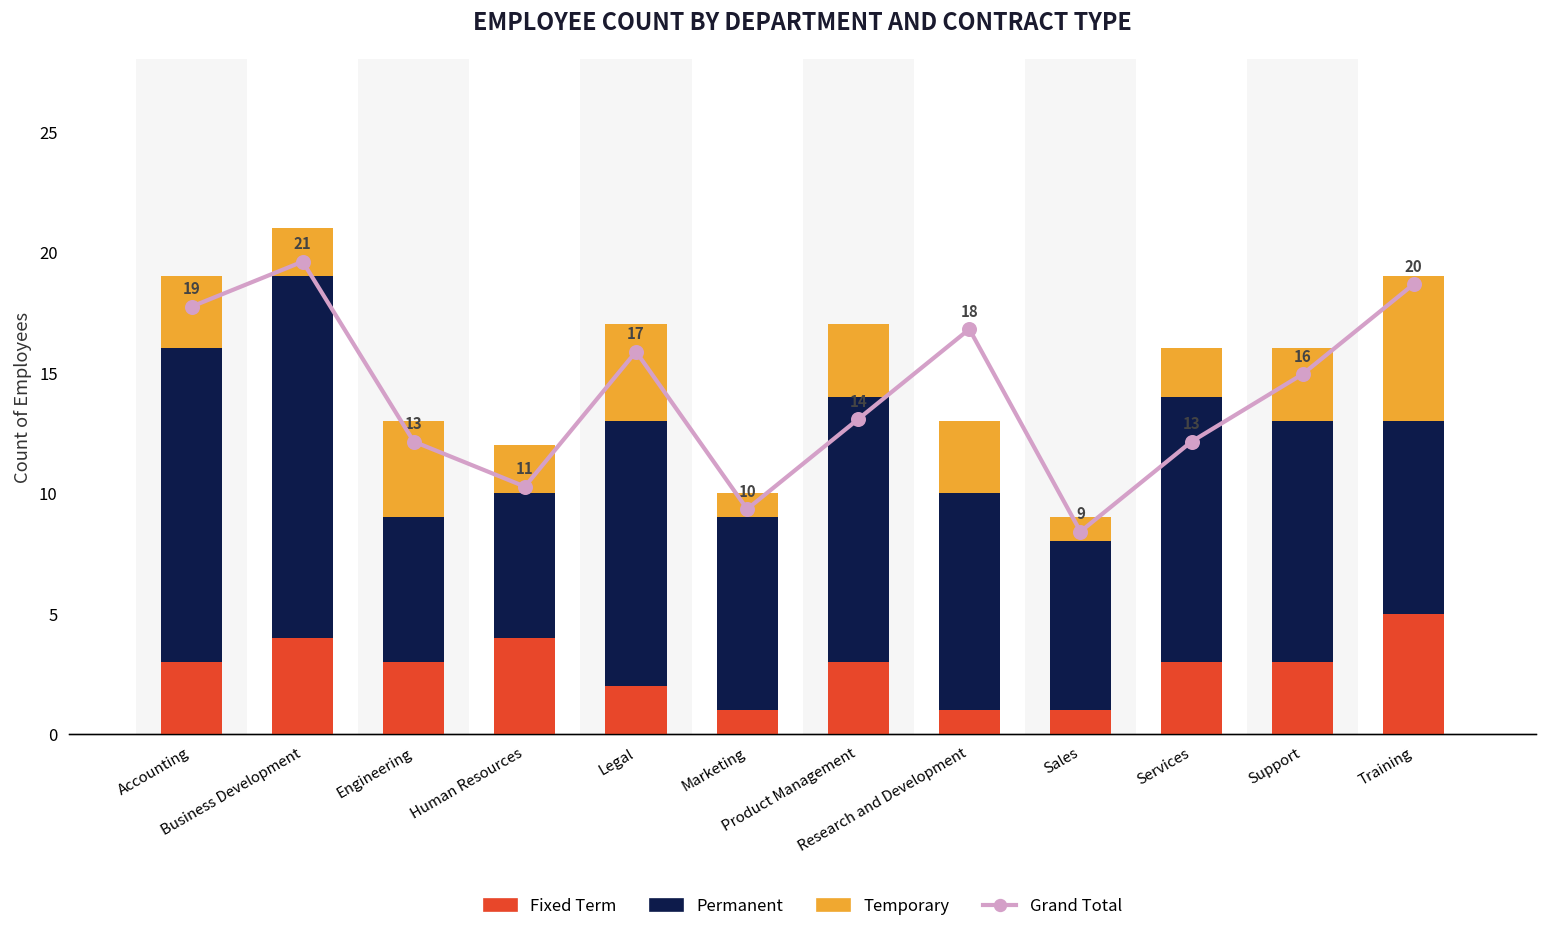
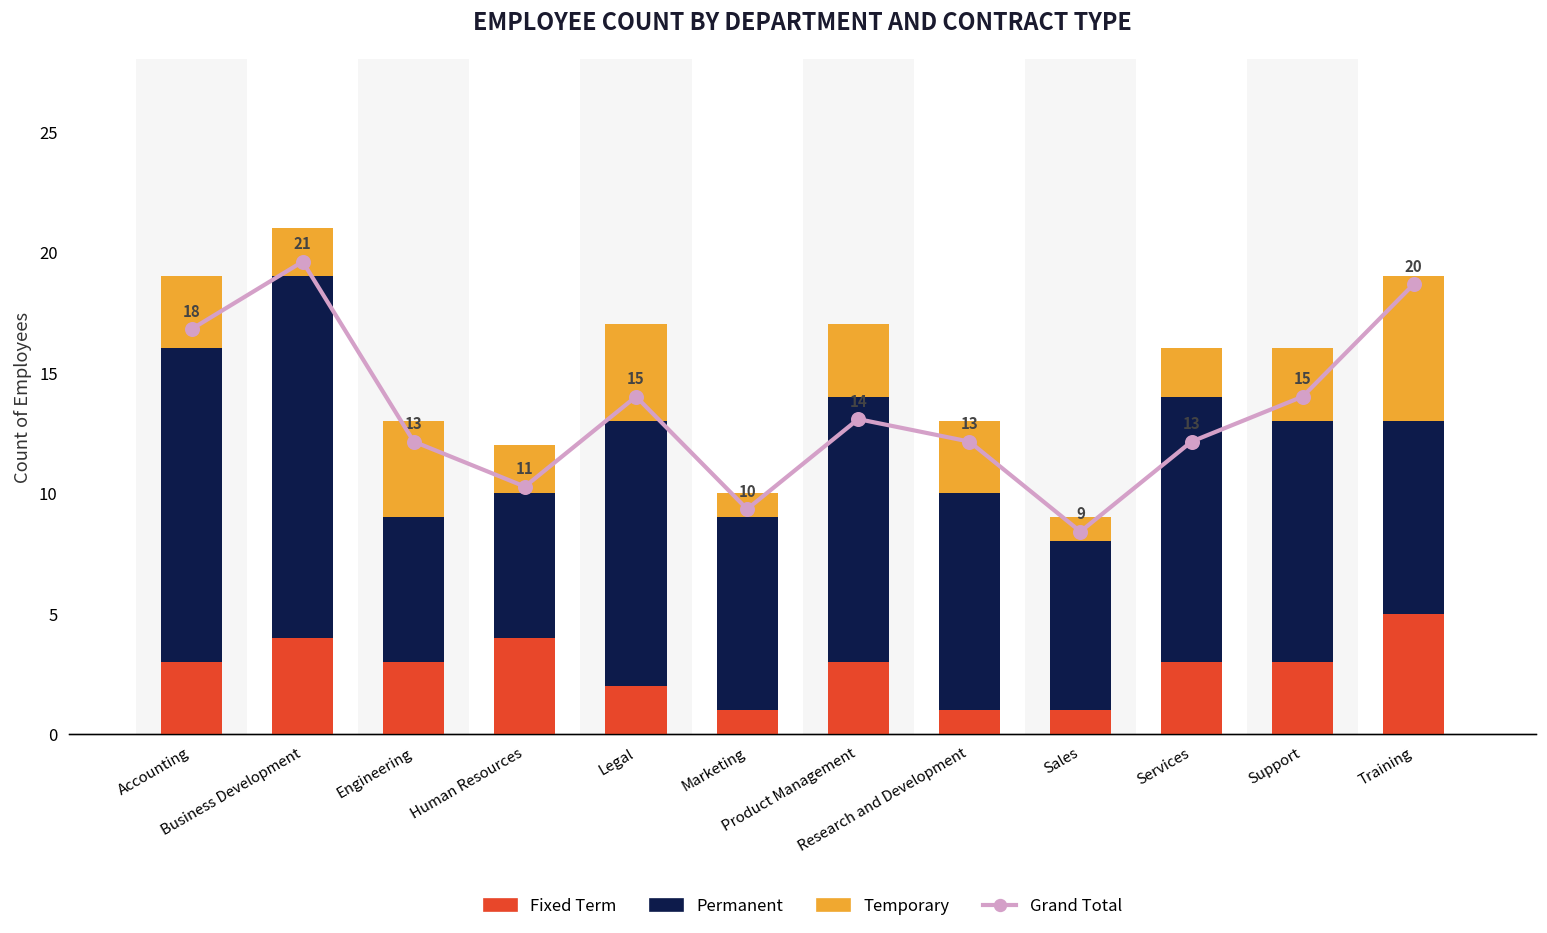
Grand Total, Accounting: 19 -> 18
Grand Total, Legal: 17 -> 15
Grand Total, Research and Development: 18 -> 13
Grand Total, Support: 16 -> 15
